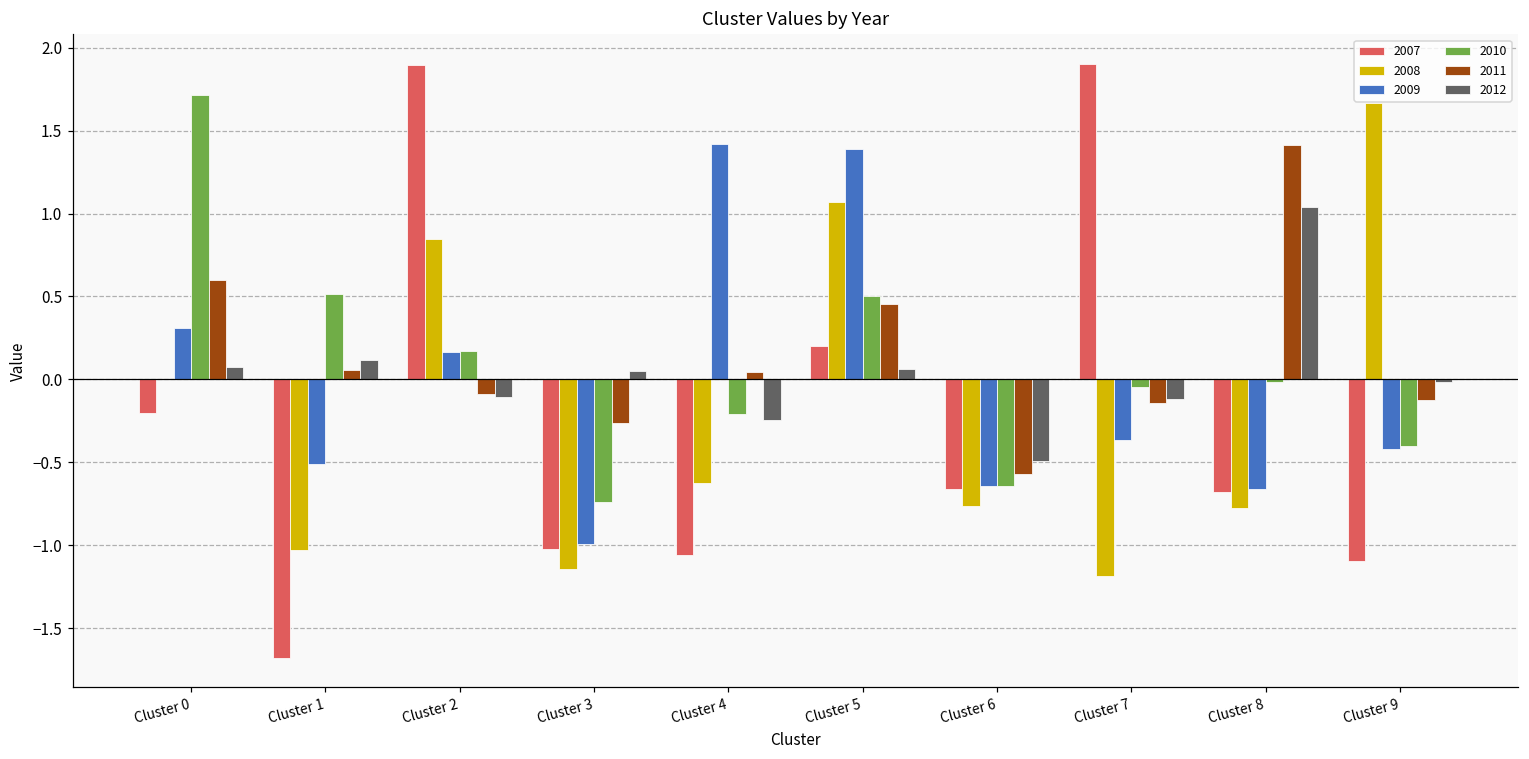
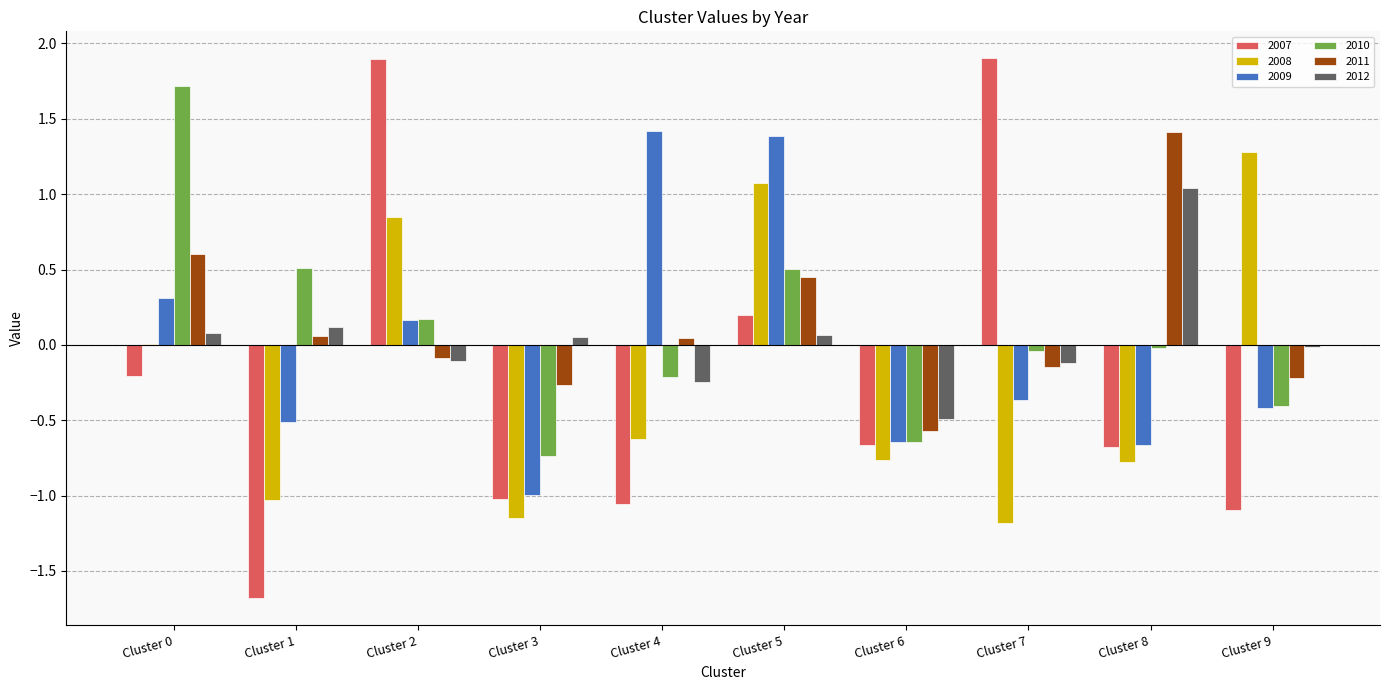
2008, Cluster 9: 1.67 -> 1.28
2011, Cluster 9: -0.13 -> -0.22
